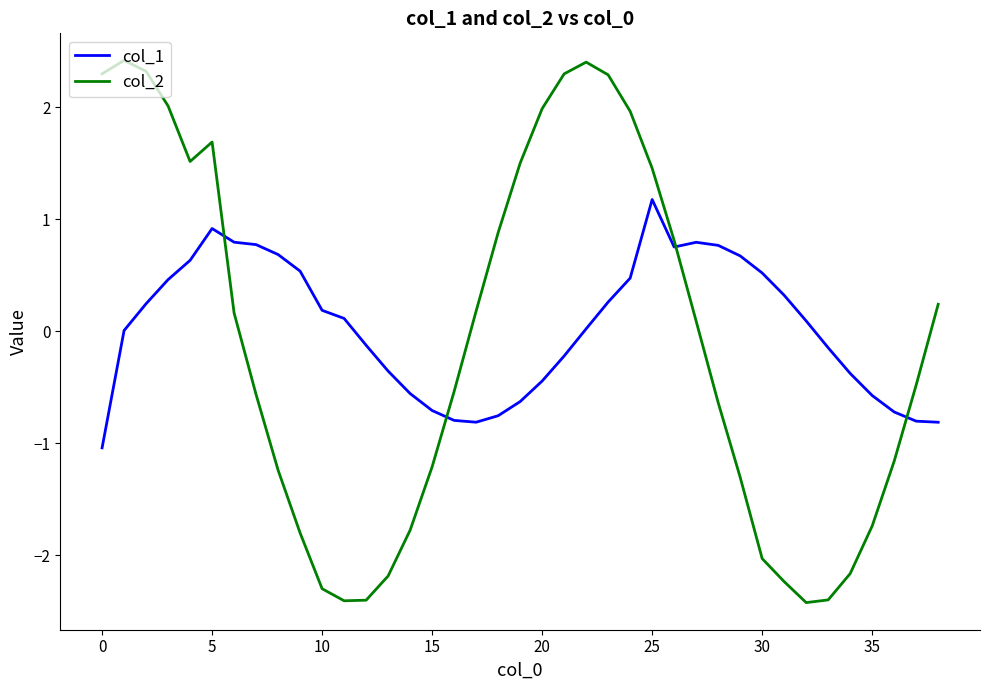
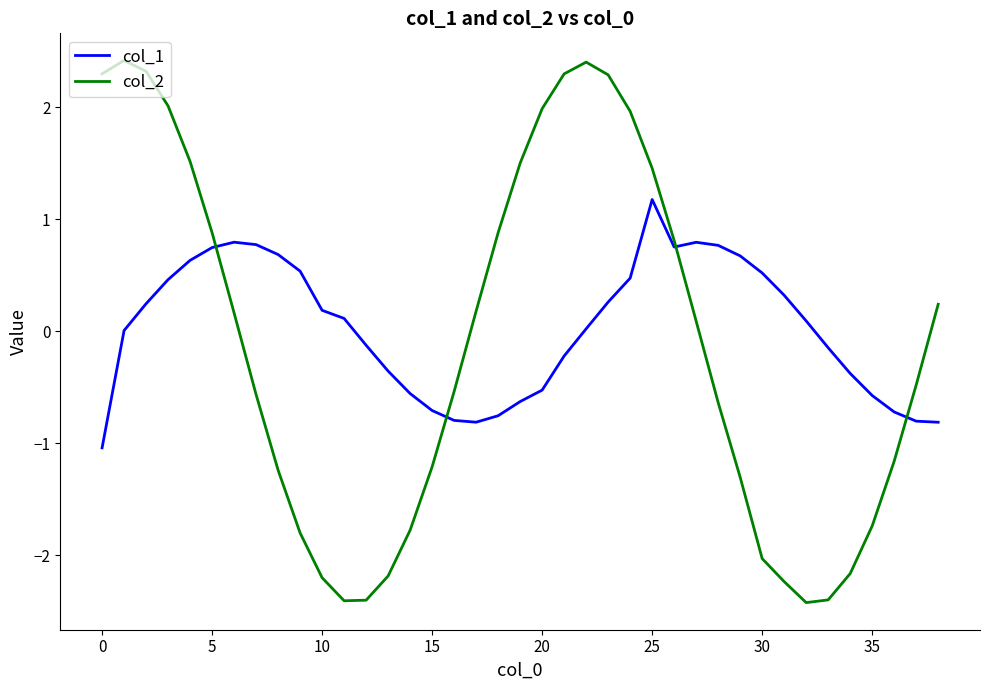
col_1, 5: 0.92 -> 0.75
col_2, 5: 1.69 -> 0.88
col_2, 10: -2.30 -> -2.20
col_1, 20: -0.44 -> -0.53
